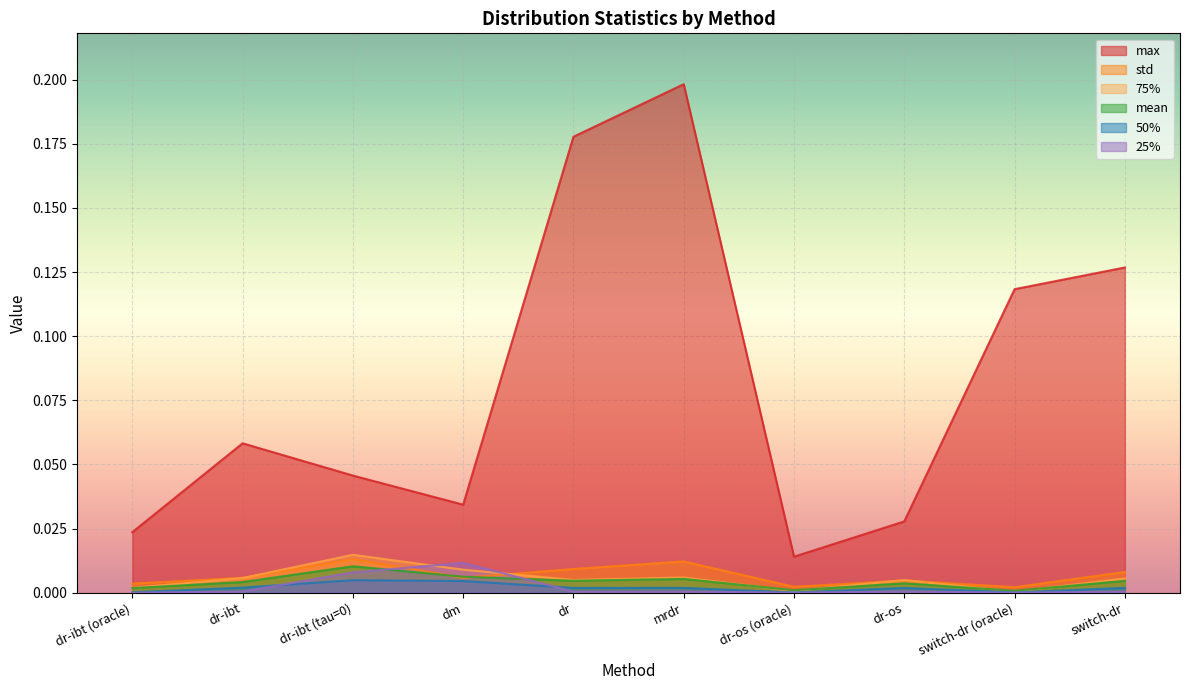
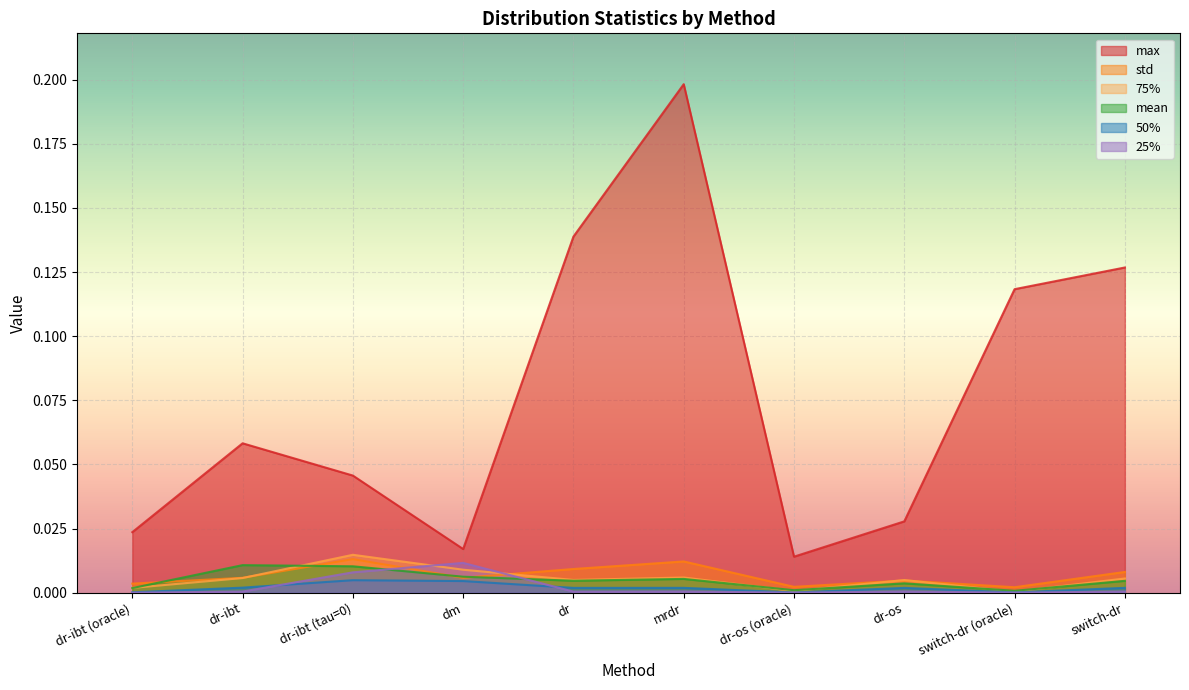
mean, dr-ibt: 0.004 -> 0.011
max, dm: 0.034 -> 0.017
max, dr: 0.178 -> 0.139
